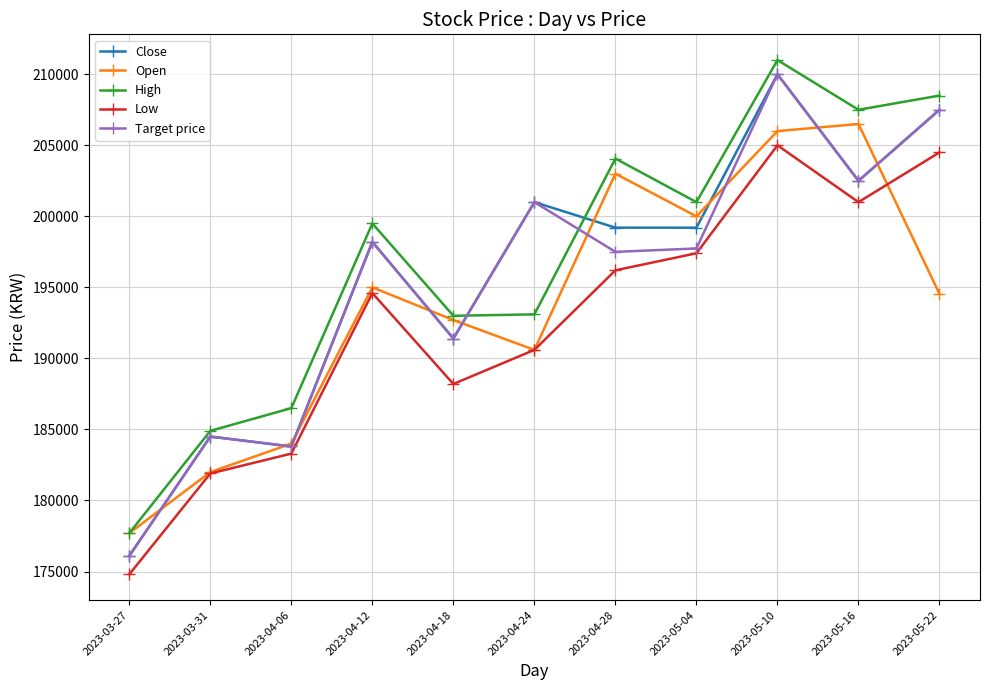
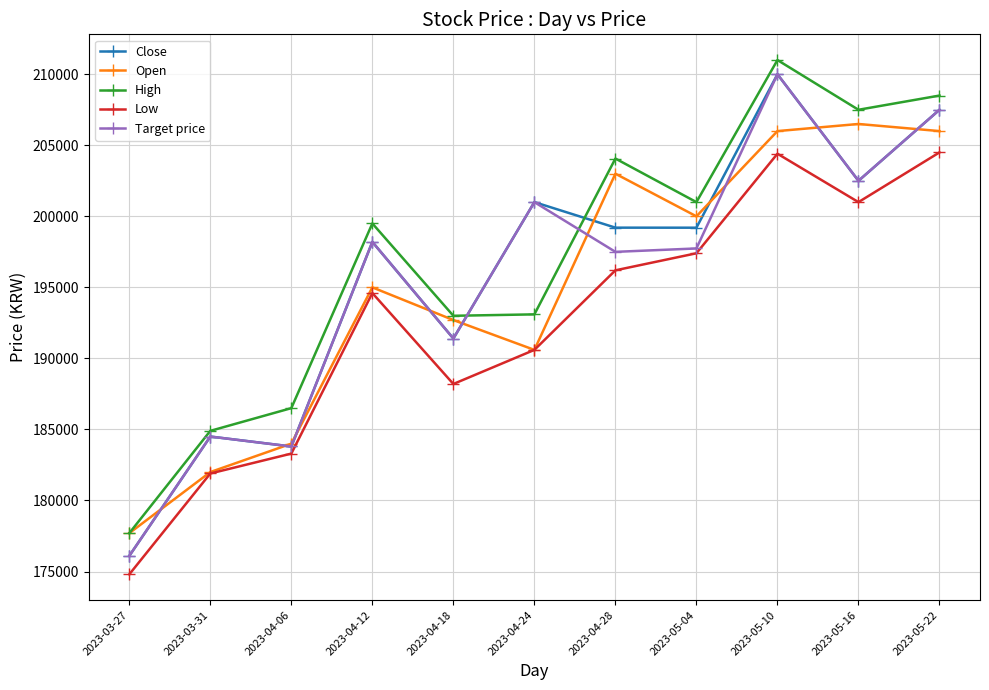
Low, 2023-05-10: 205000 -> 204400
Open, 2023-05-22: 194500 -> 206000
